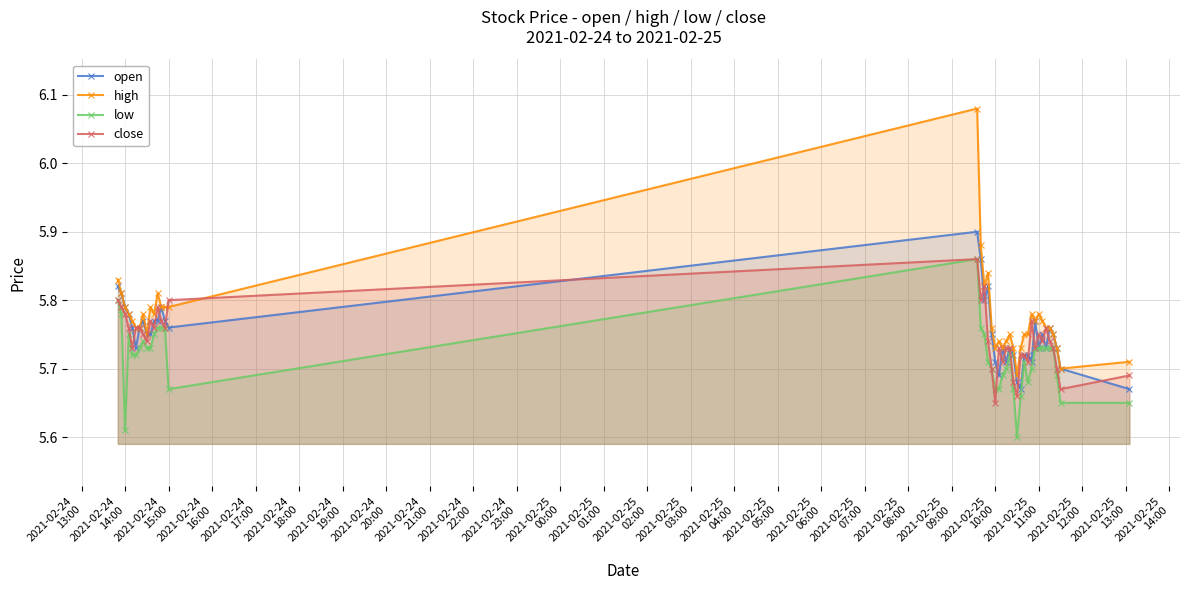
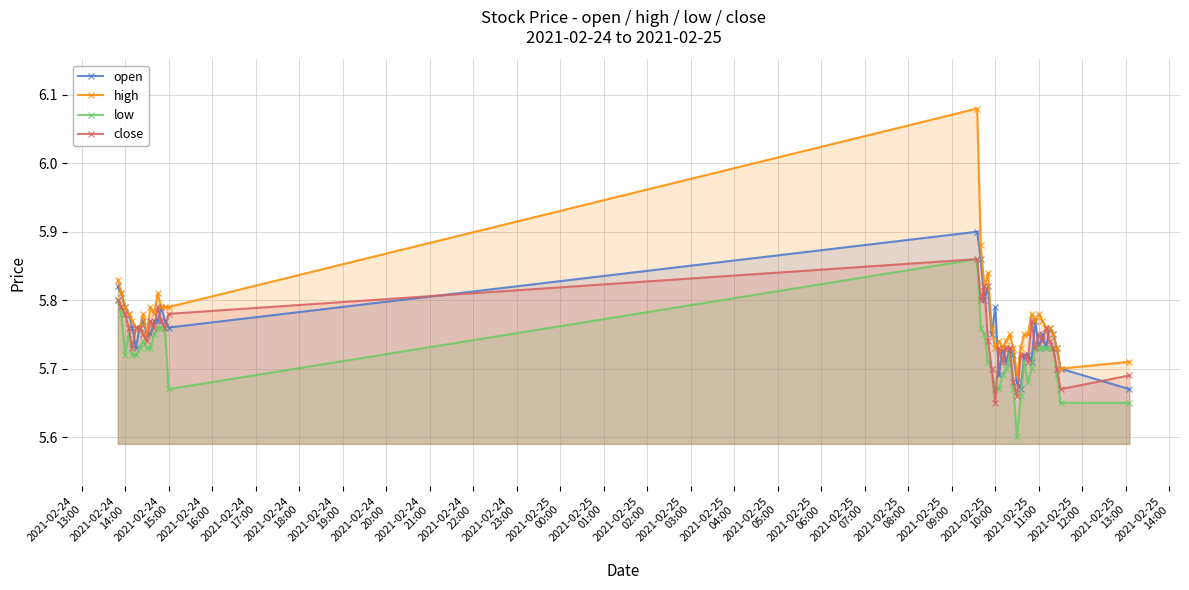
low, 2021-02-24 14:00: 5.61 -> 5.72
close, 2021-02-24 15:00: 5.80 -> 5.78
open, 2021-02-25 10:00: 5.71 -> 5.79
